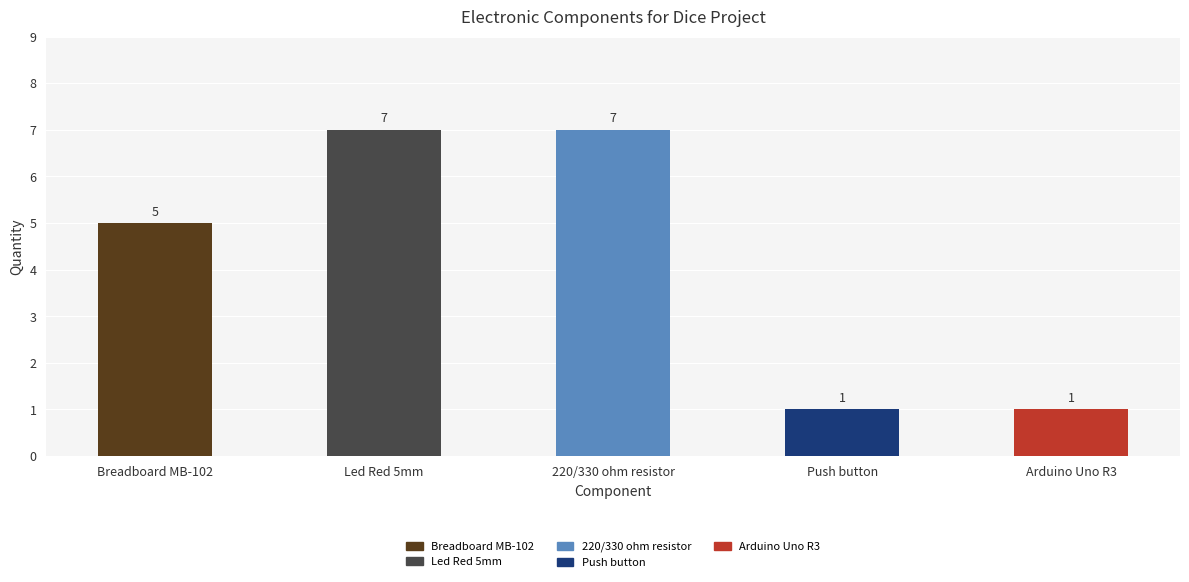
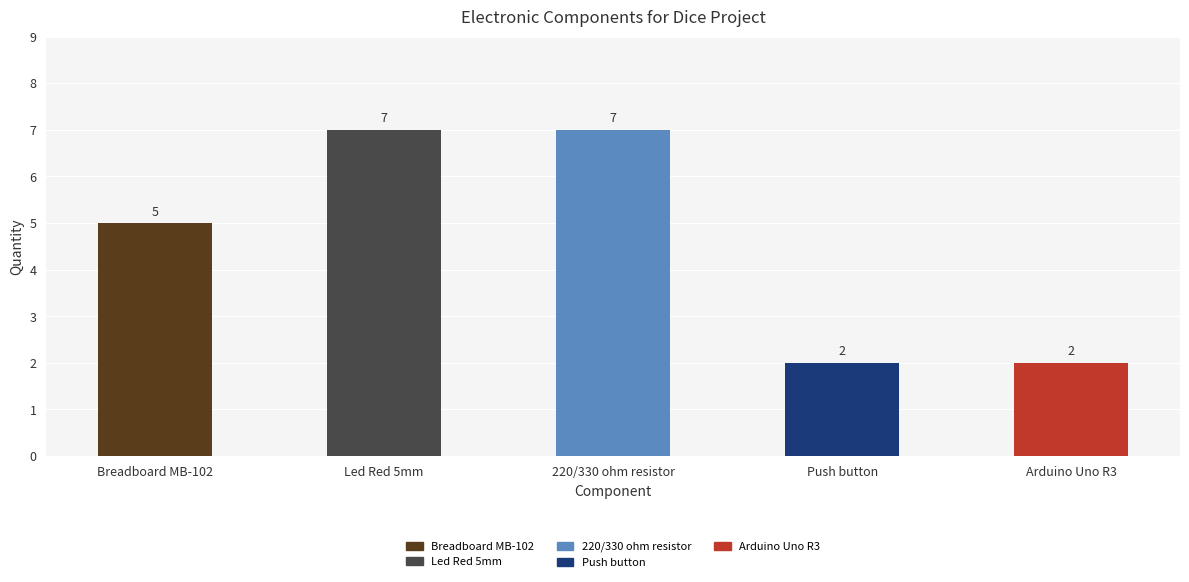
Push button: 1 -> 2
Arduino Uno R3: 1 -> 2
